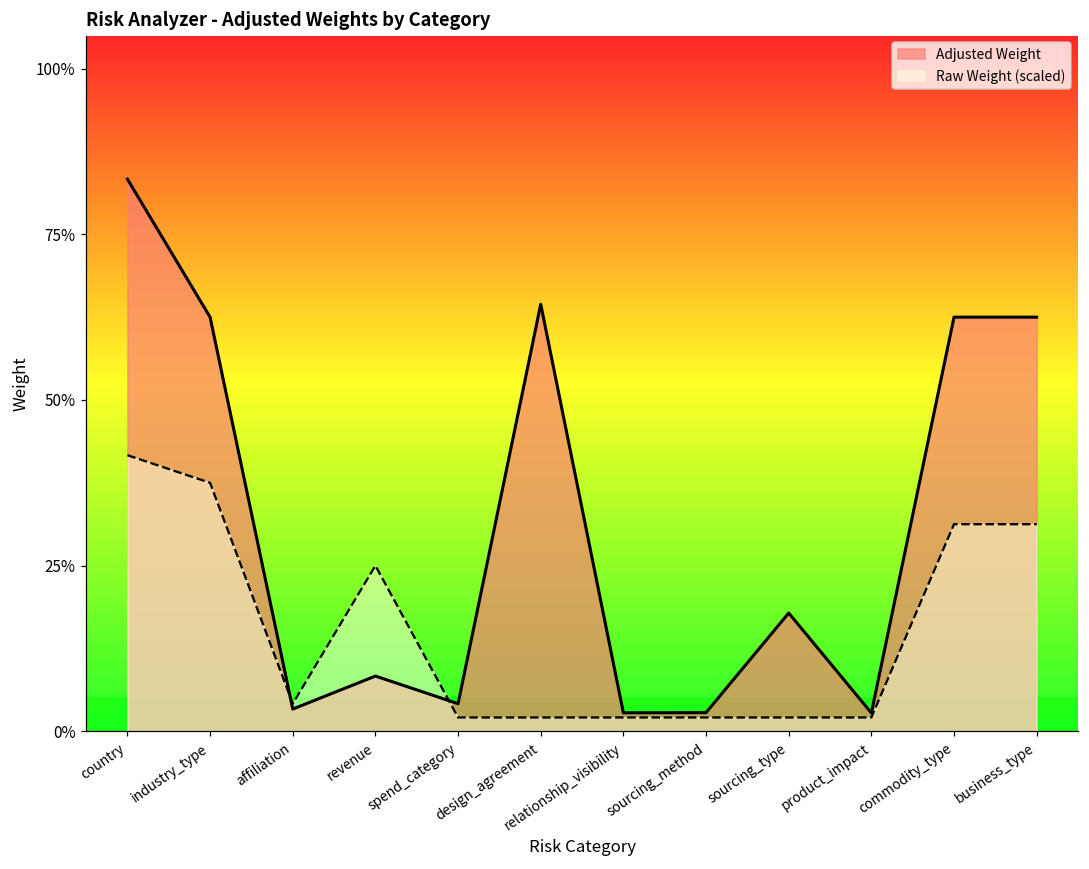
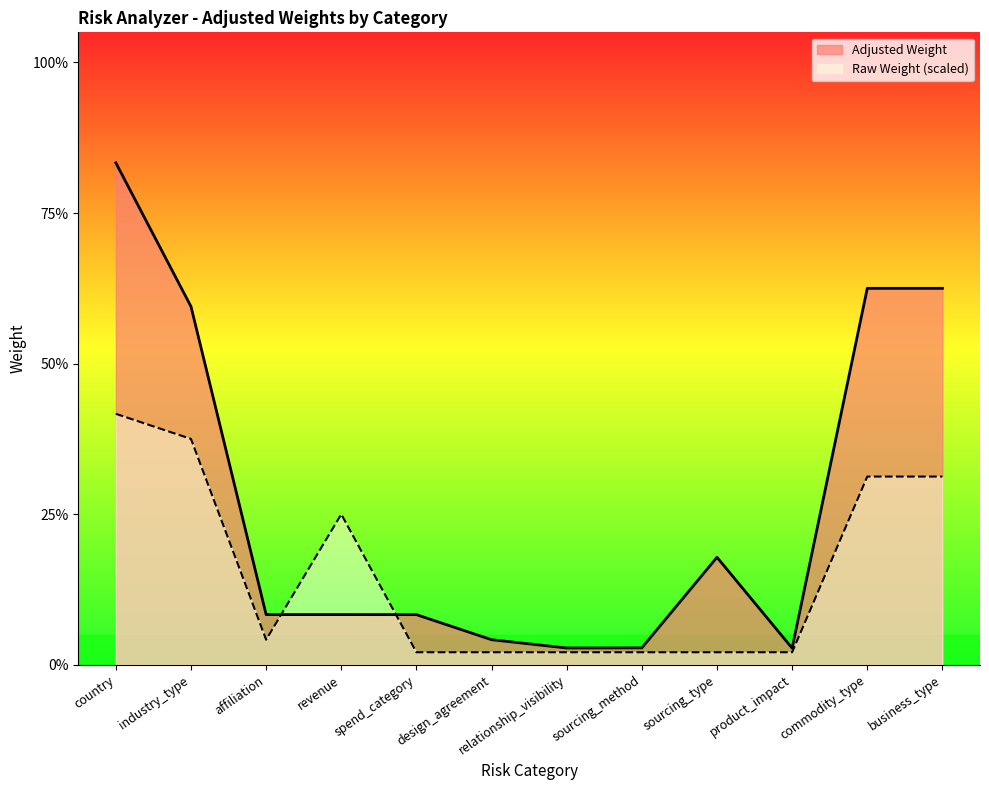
Adjusted Weight, industry_type: 63% -> 59%
Adjusted Weight, affiliation: 3% -> 8%
Adjusted Weight, spend_category: 4% -> 8%
Adjusted Weight, design_agreement: 64% -> 4%
